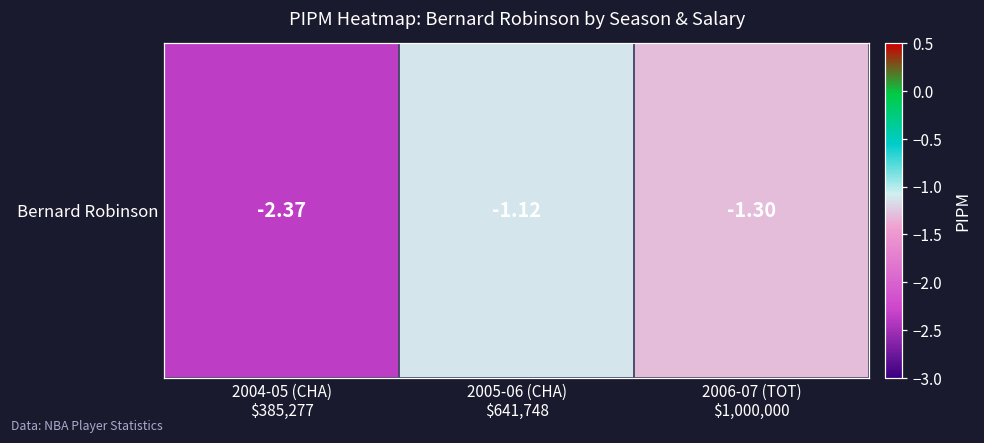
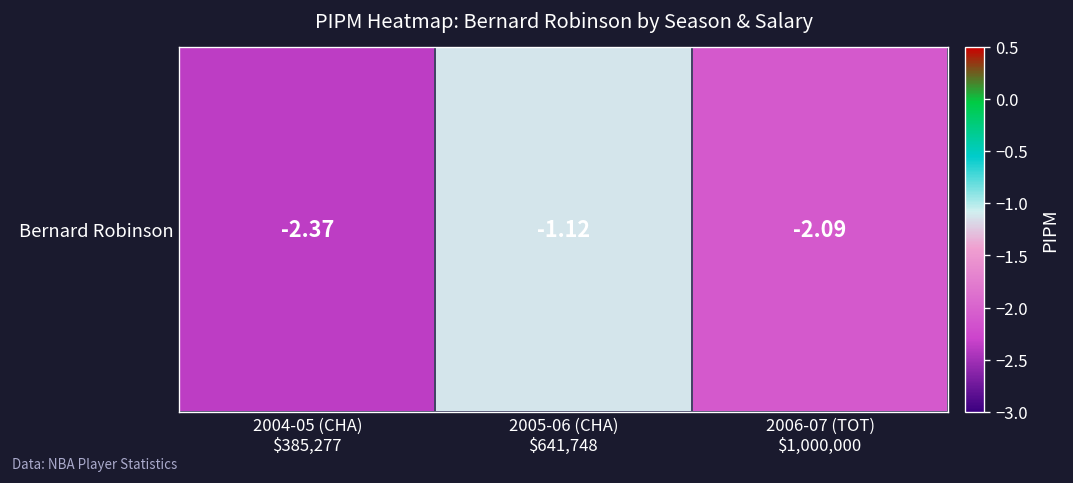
Bernard Robinson, 2006-07 (TOT) $1,000,000: -1.30 -> -2.09
